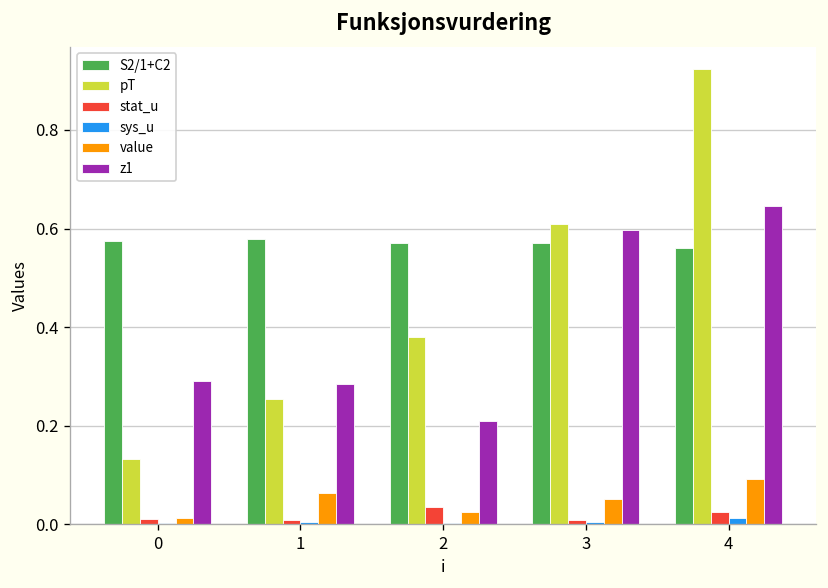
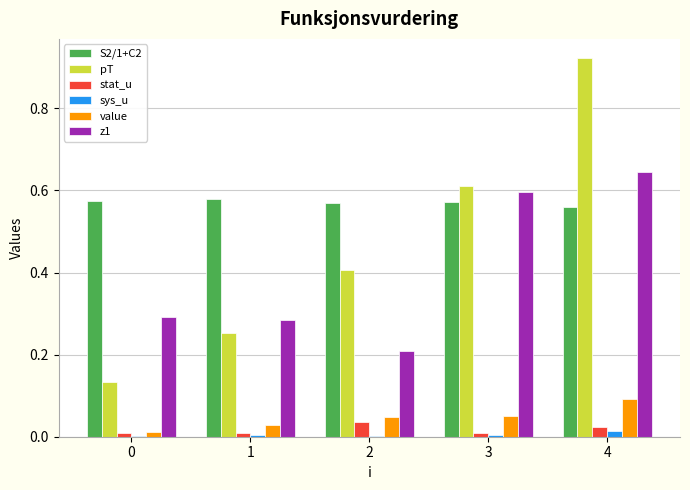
value, 1: 0.06 -> 0.03
pT, 2: 0.38 -> 0.41
value, 2: 0.02 -> 0.05
